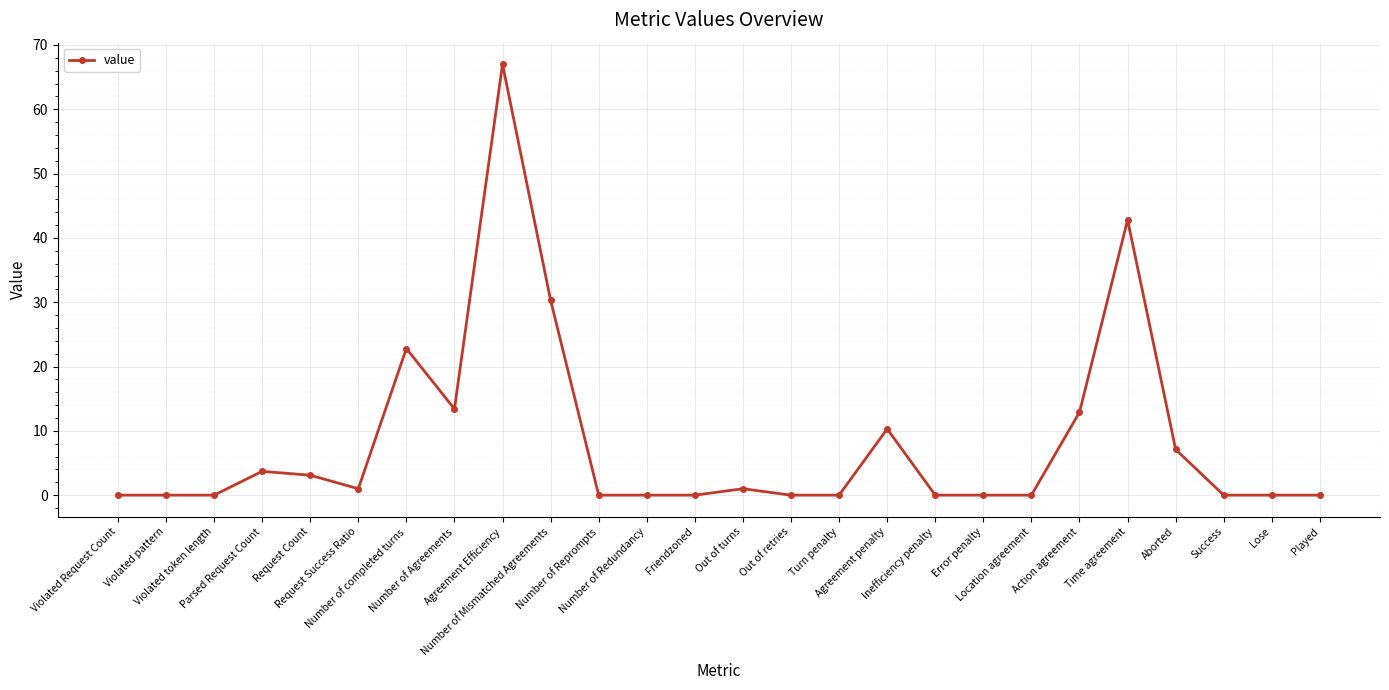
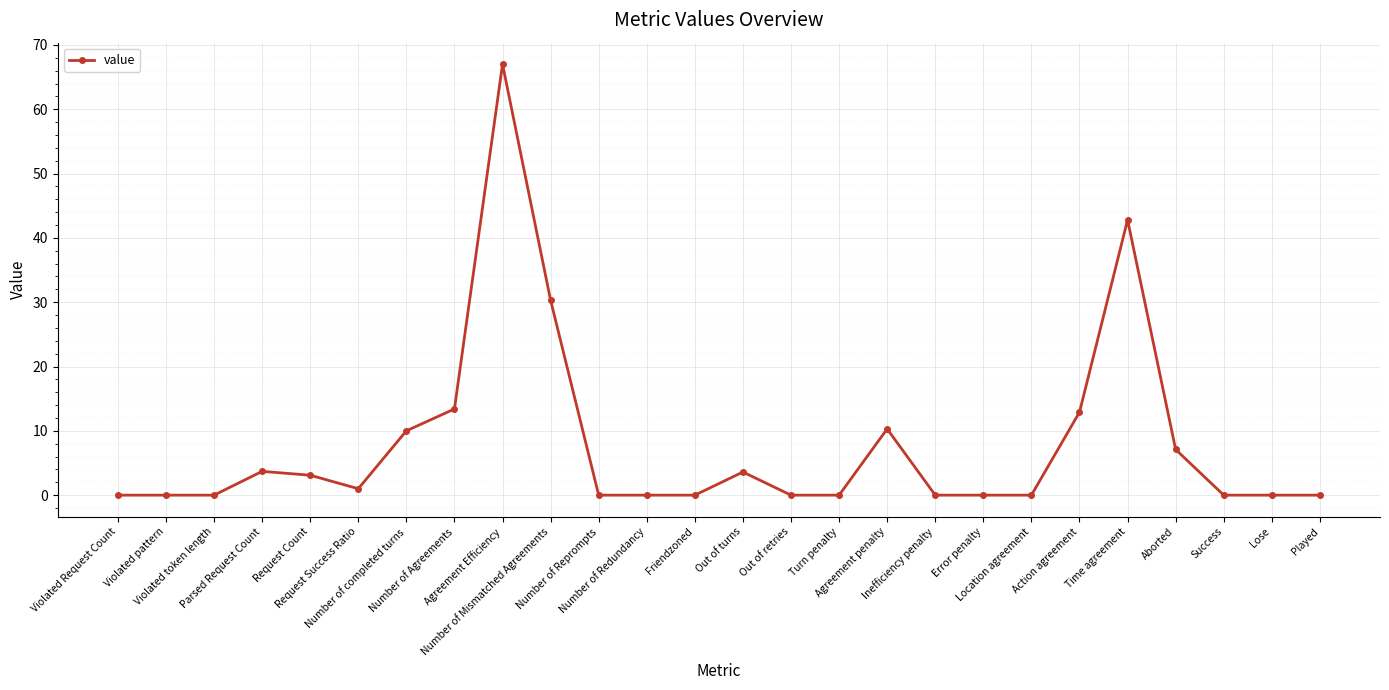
Number of completed turns: 23 -> 10
Out of turns: 1 -> 4
